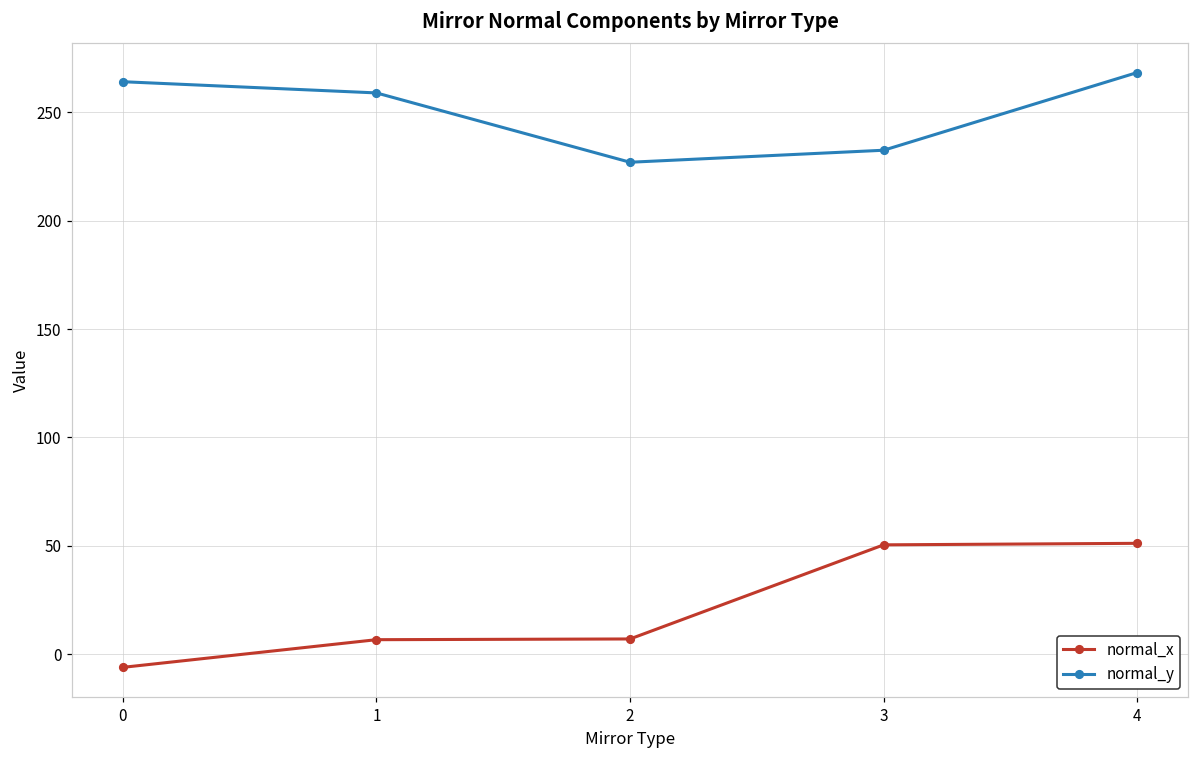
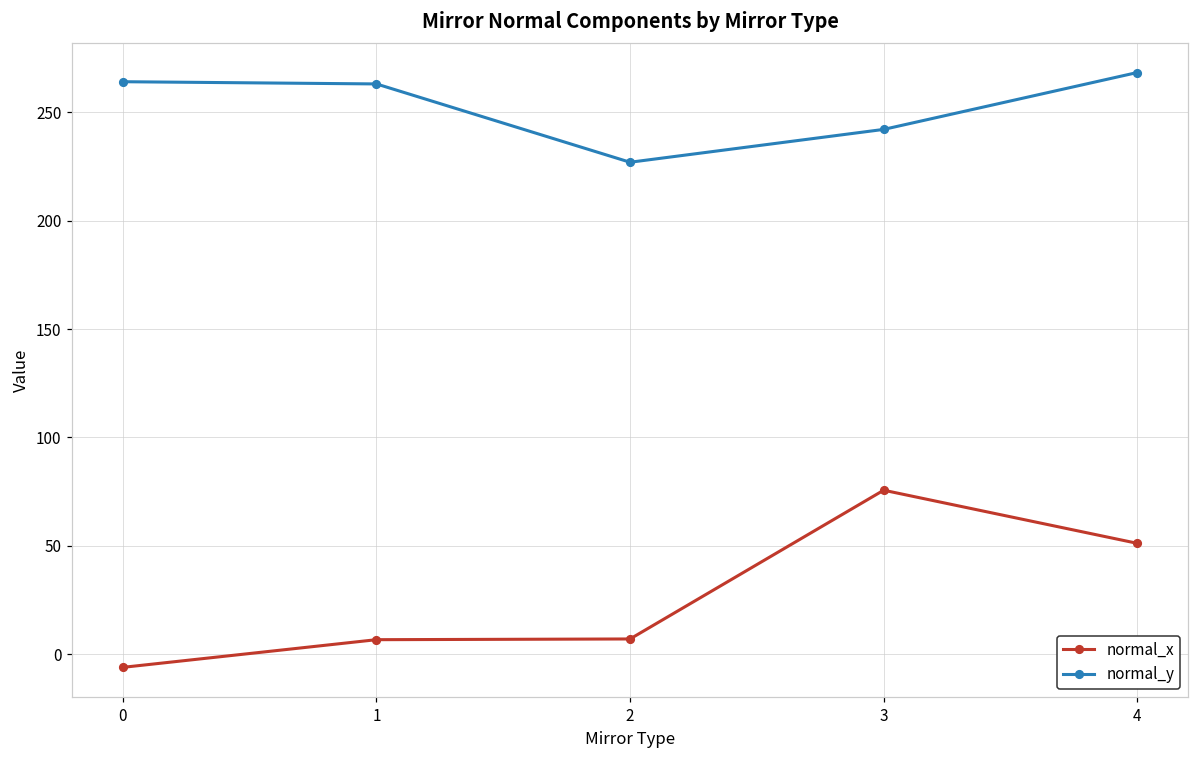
normal_y, 1: 259 -> 263
normal_x, 3: 50 -> 76
normal_y, 3: 232 -> 242
